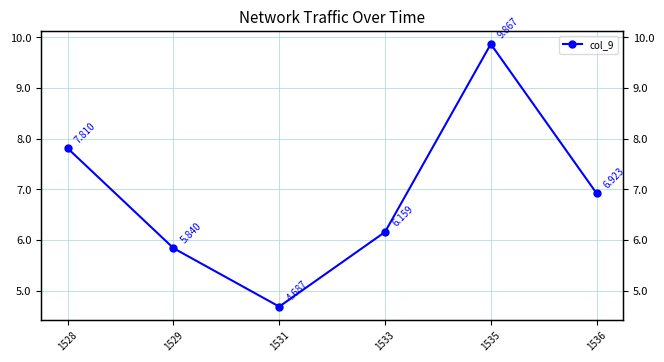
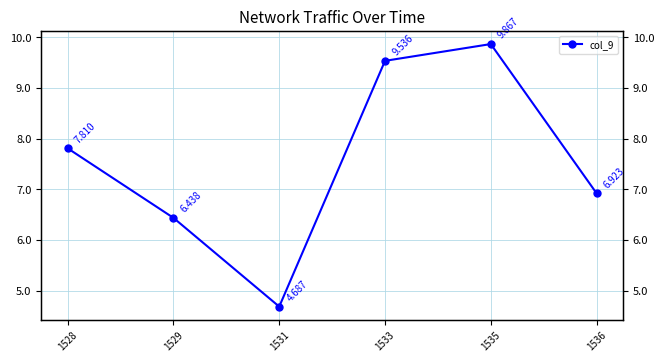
1529: 5.840 -> 6.438
1533: 6.159 -> 9.536
